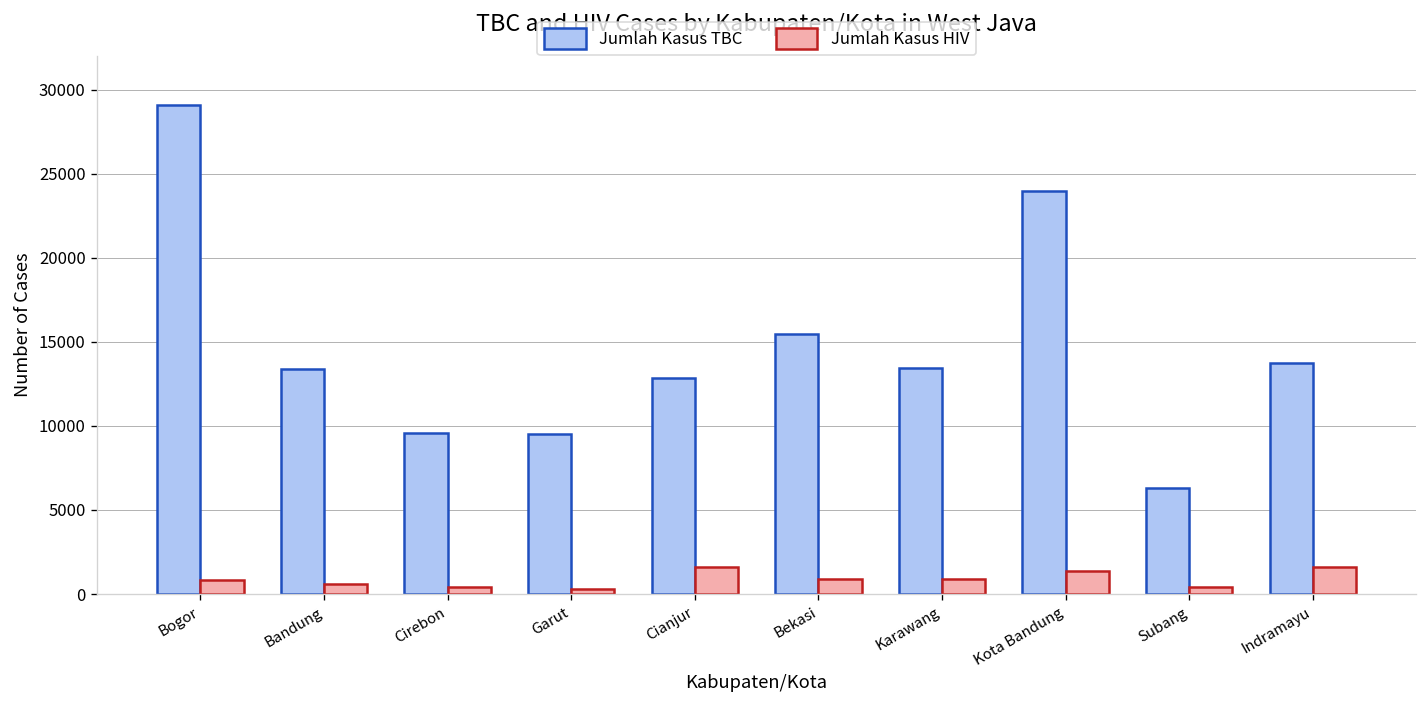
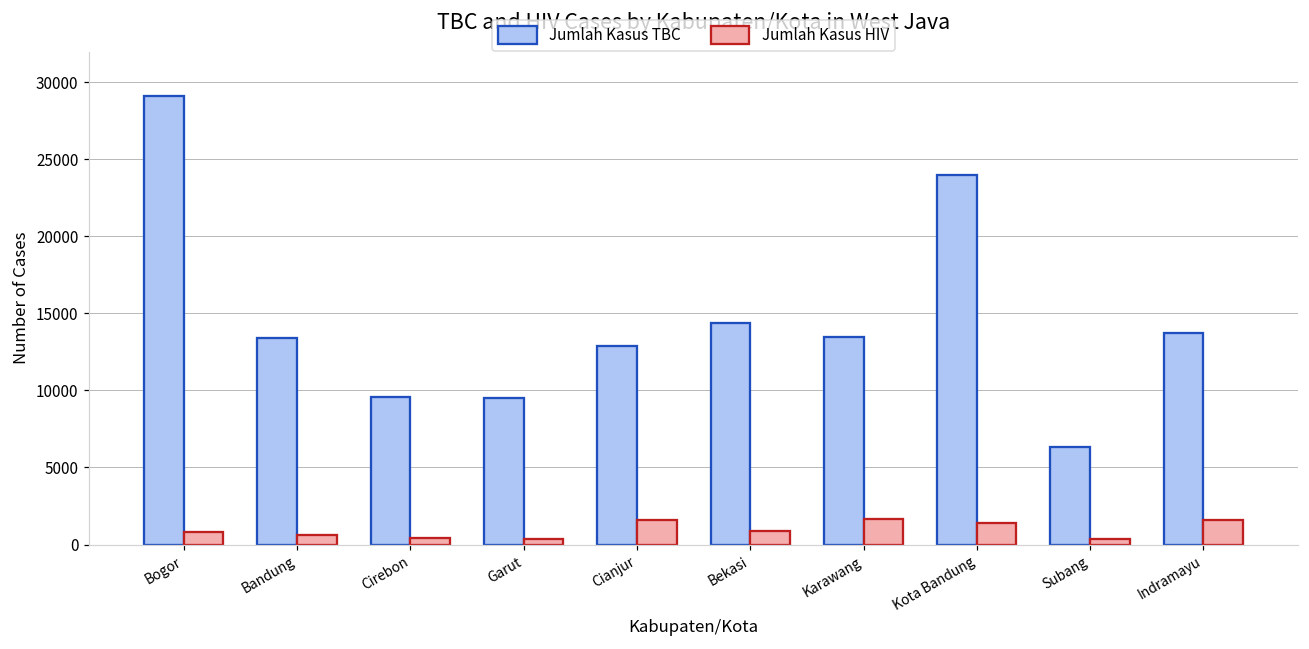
Jumlah Kasus TBC, Bekasi: 15500 -> 14400
Jumlah Kasus HIV, Karawang: 900 -> 1700
